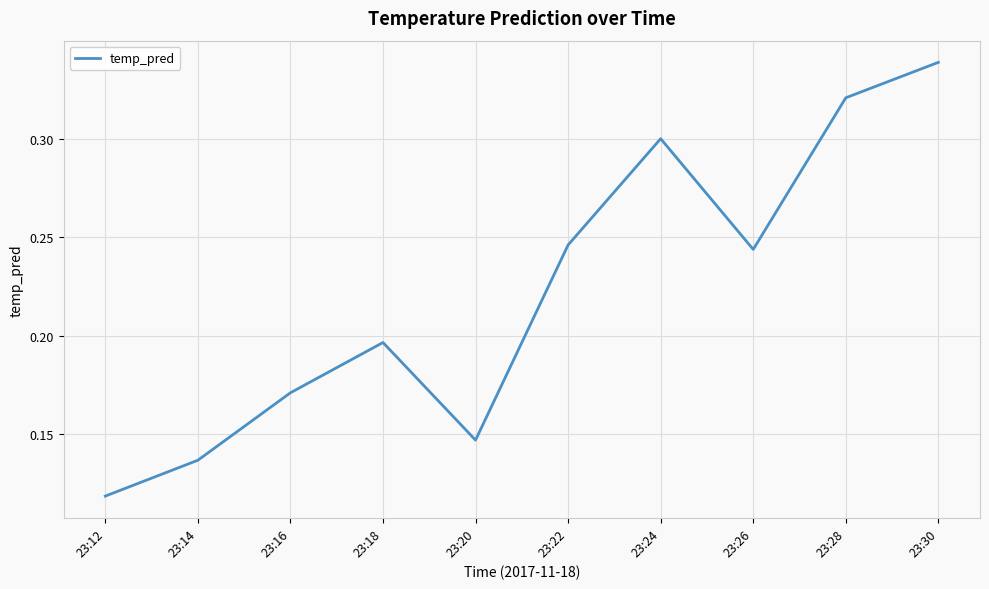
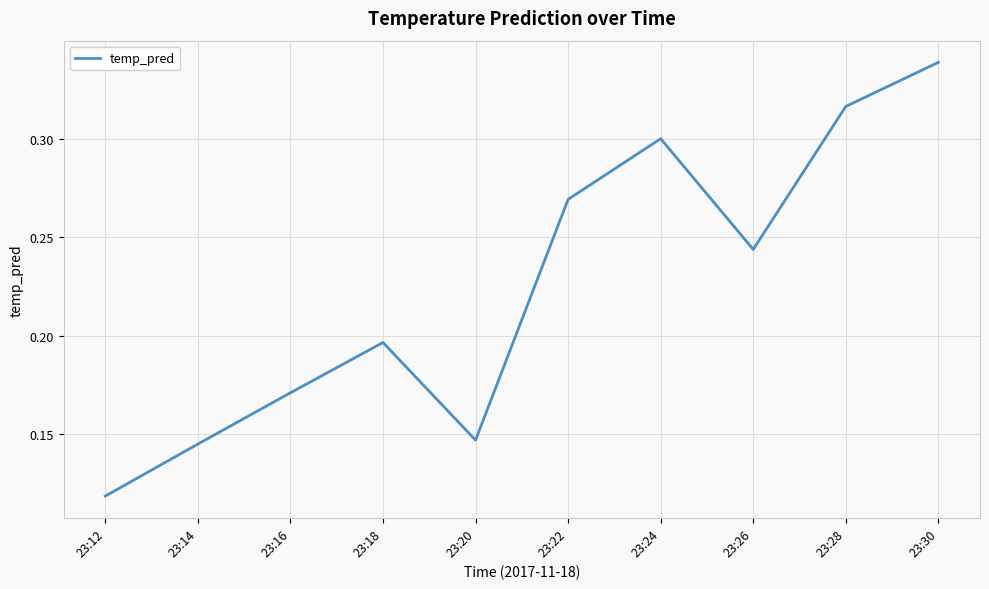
23:14: 0.137 -> 0.145
23:22: 0.246 -> 0.269
23:28: 0.321 -> 0.316
